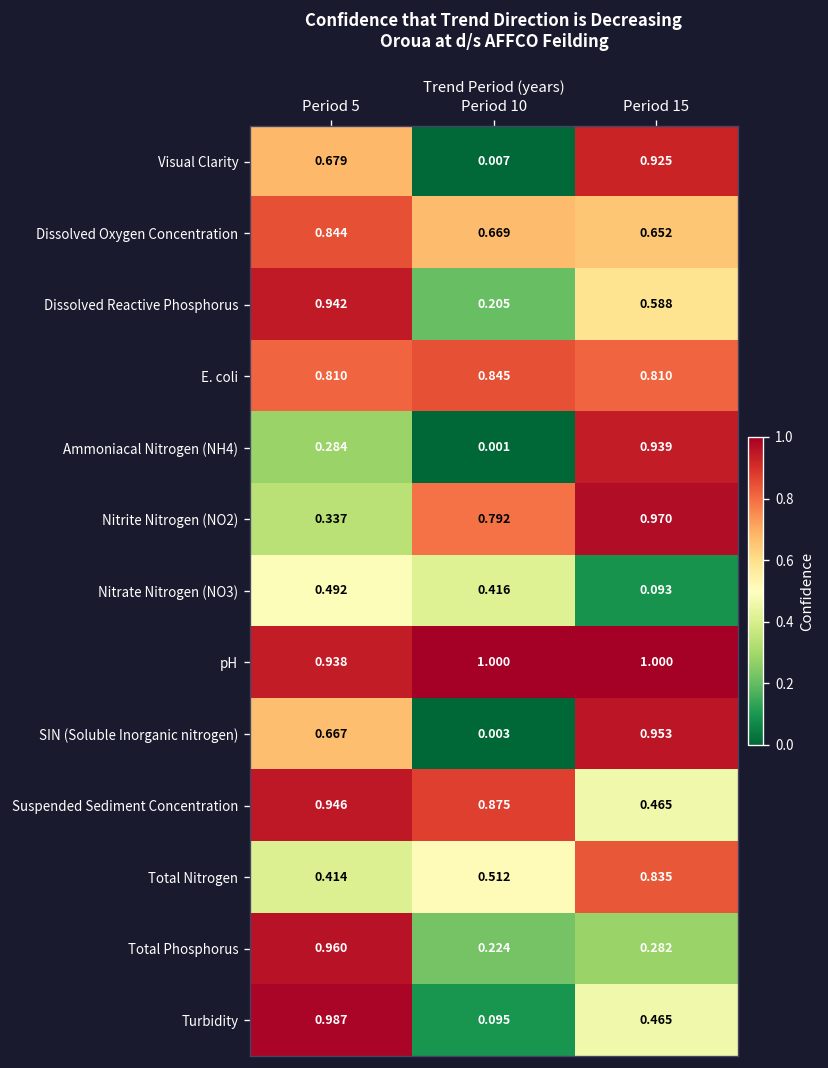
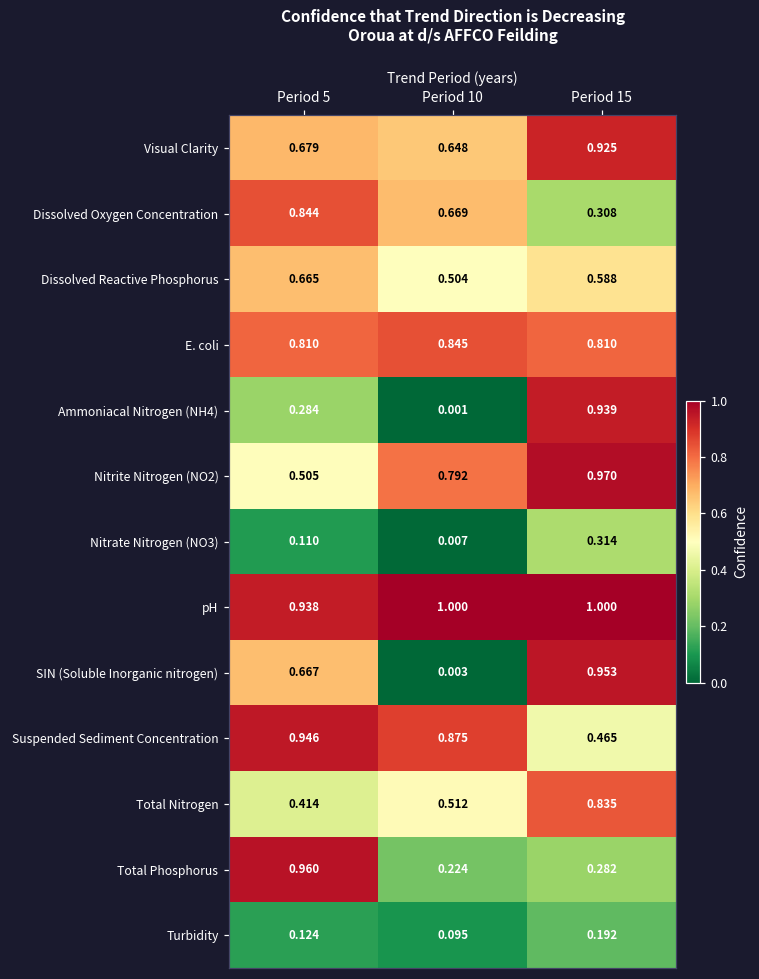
Visual Clarity, Period 10: 0.007 -> 0.648
Dissolved Oxygen Concentration, Period 15: 0.652 -> 0.308
Dissolved Reactive Phosphorus, Period 5: 0.942 -> 0.665
Dissolved Reactive Phosphorus, Period 10: 0.205 -> 0.504
Nitrite Nitrogen (NO2), Period 5: 0.337 -> 0.505
Nitrate Nitrogen (NO3), Period 5: 0.492 -> 0.110
Nitrate Nitrogen (NO3), Period 10: 0.416 -> 0.007
Nitrate Nitrogen (NO3), Period 15: 0.093 -> 0.314
Turbidity, Period 5: 0.987 -> 0.124
Turbidity, Period 15: 0.465 -> 0.192
